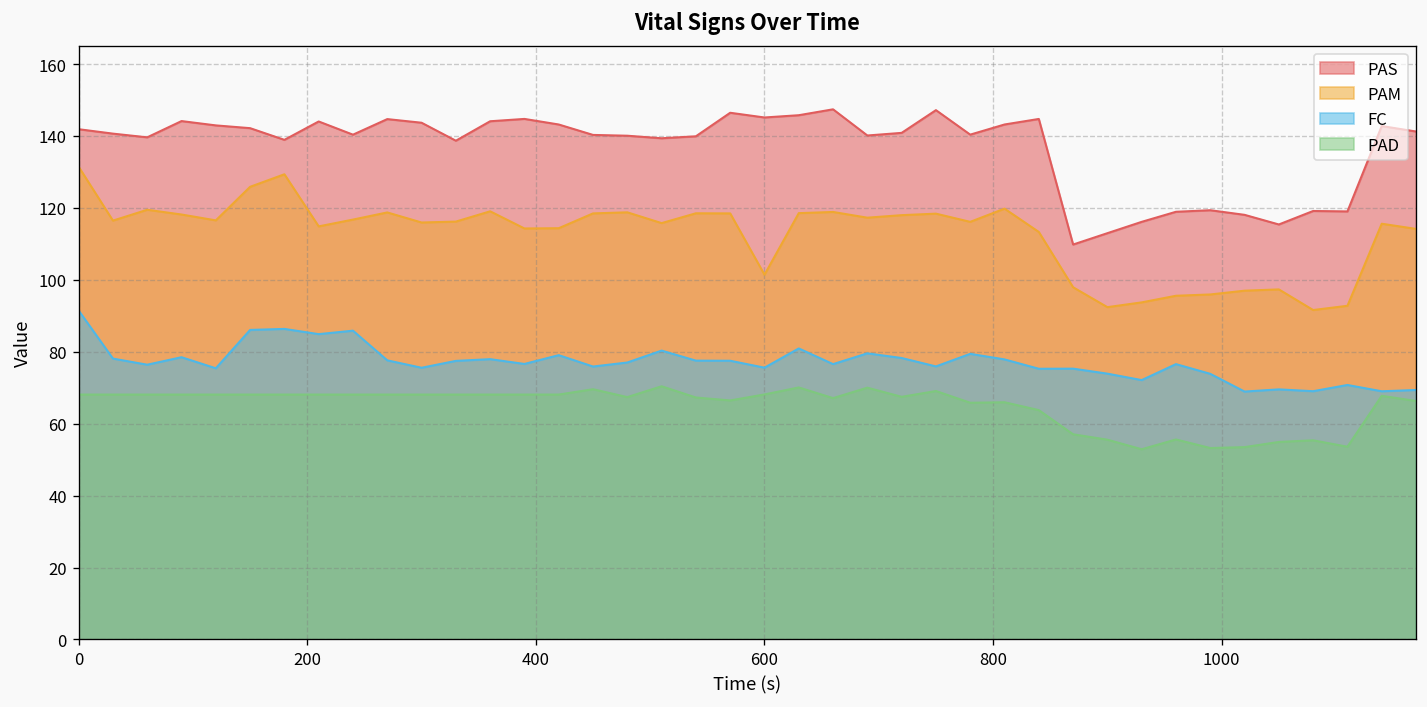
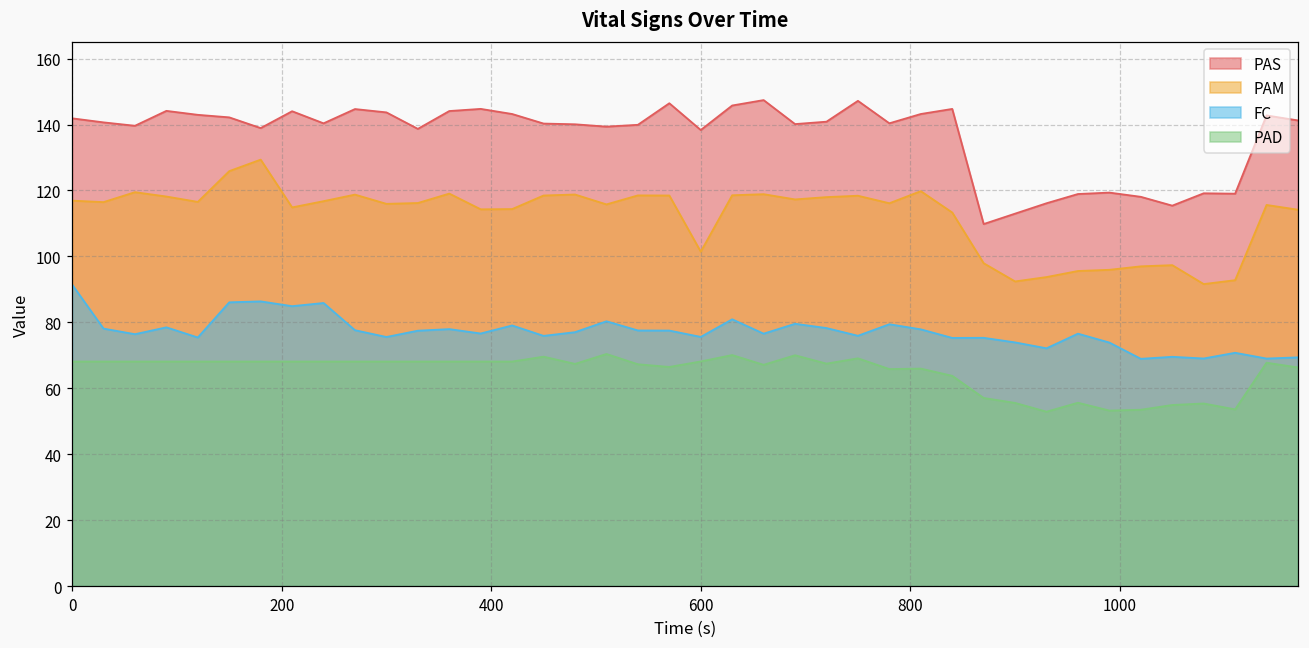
PAM, 0: 131 -> 117
PAS, 600: 145 -> 138
